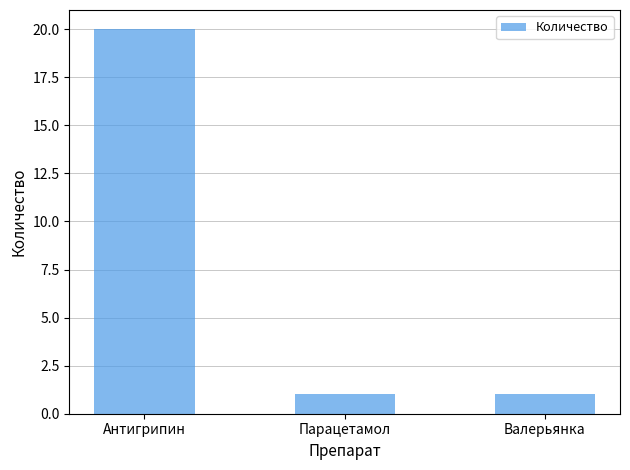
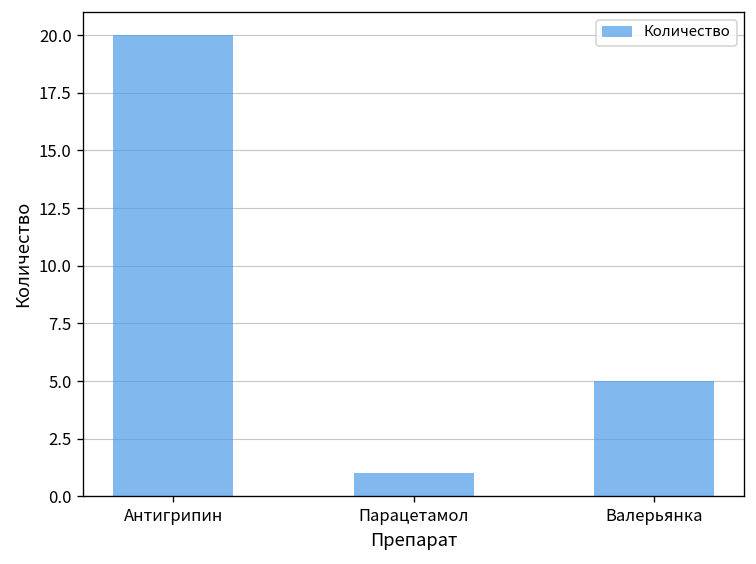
Валерьянка: 1 -> 5
